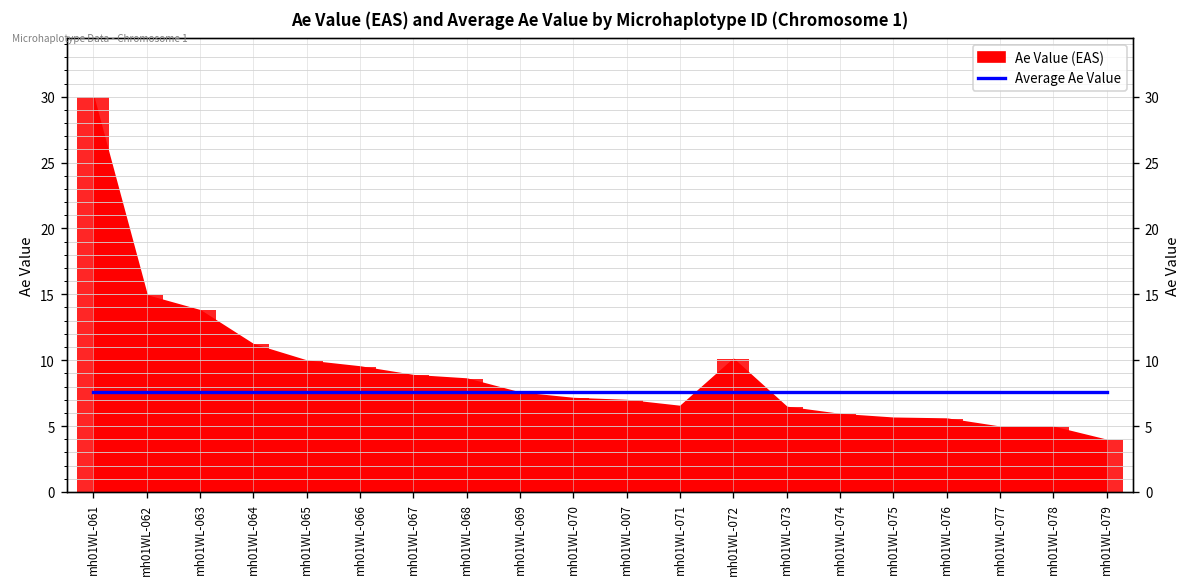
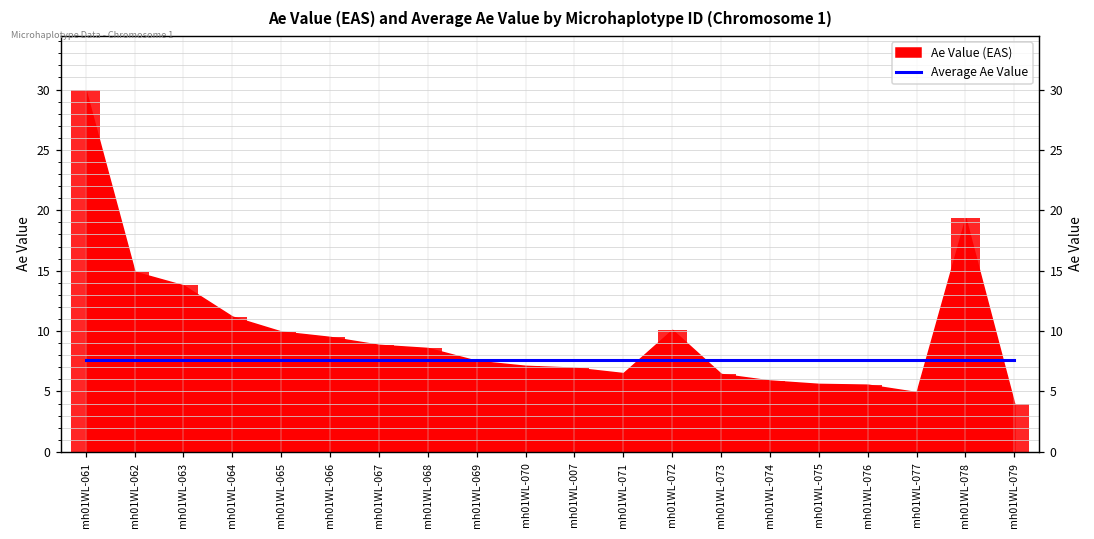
Ae Value (EAS), mh01WL-078: 4.9 -> 19.3
